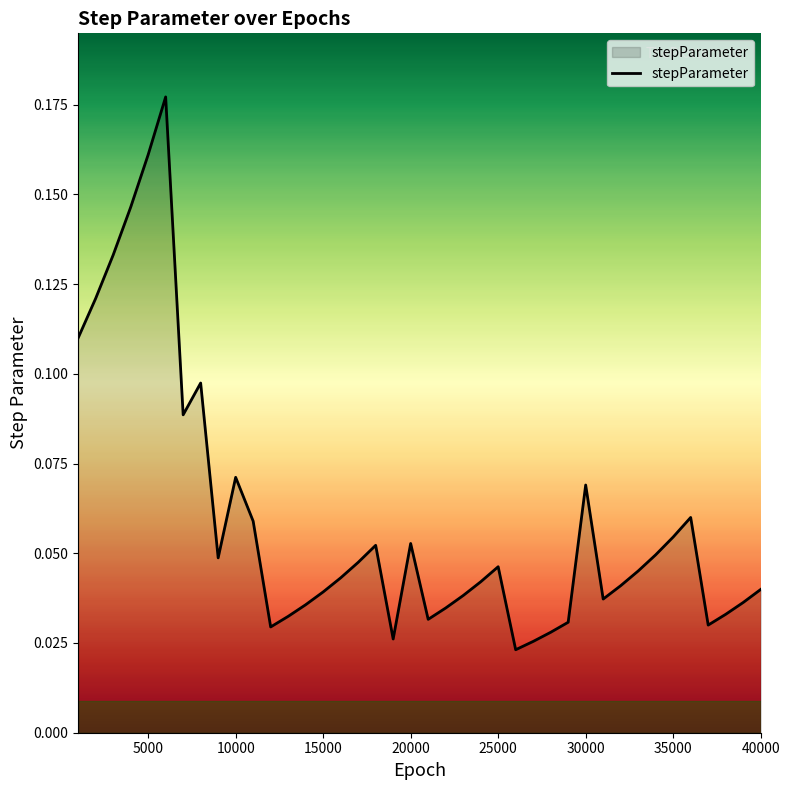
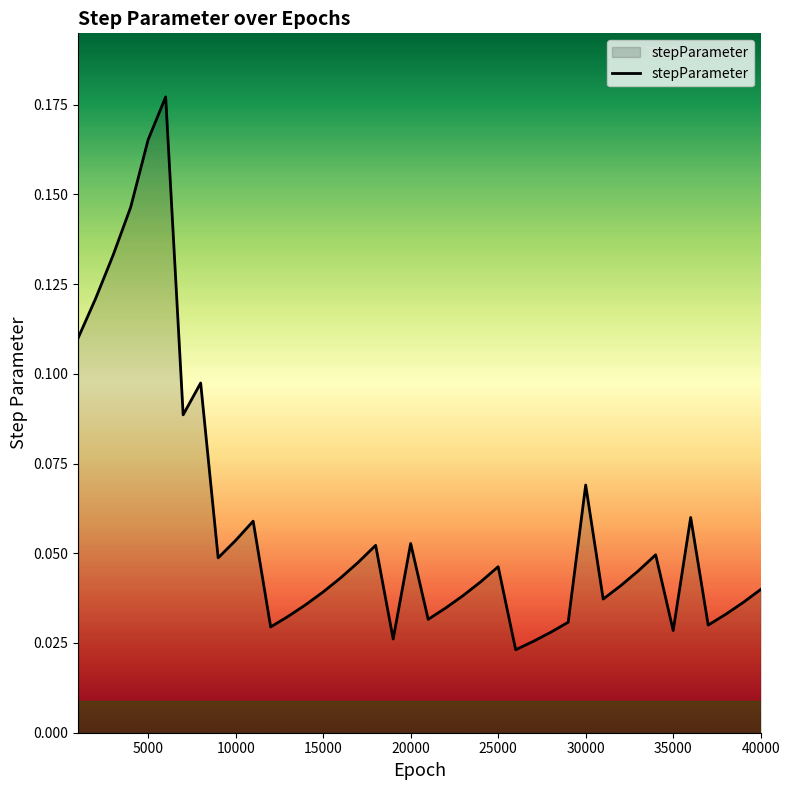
5000: 0.161 -> 0.165
10000: 0.071 -> 0.054
35000: 0.055 -> 0.028
